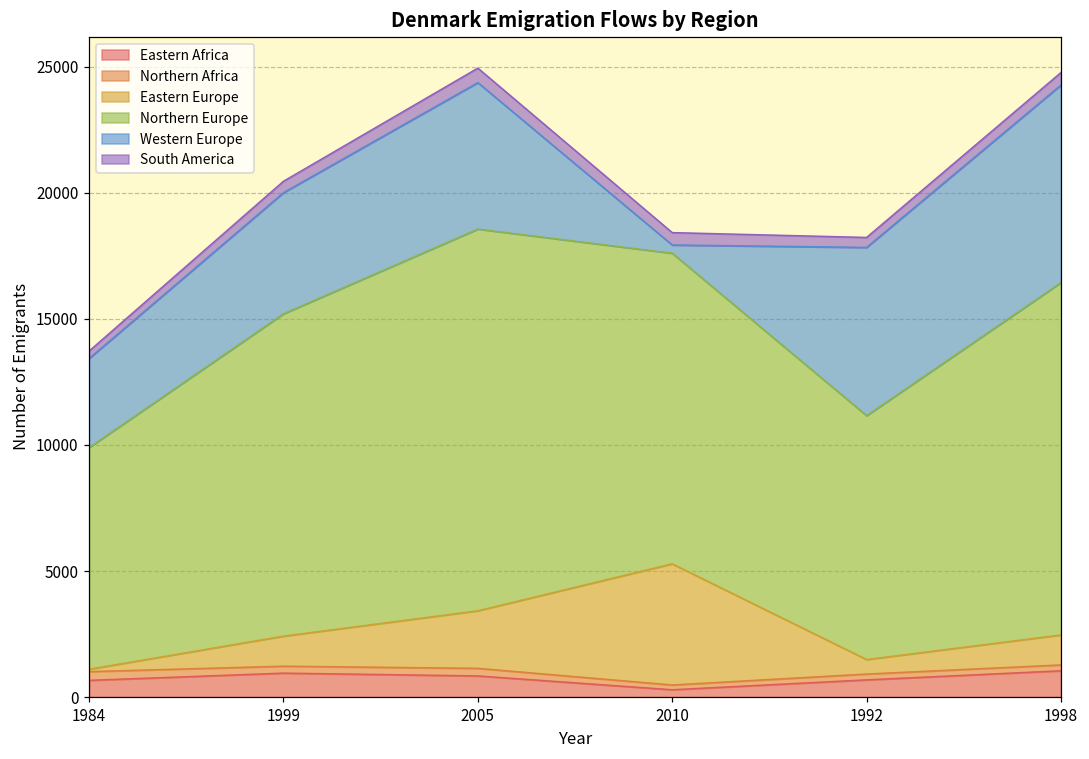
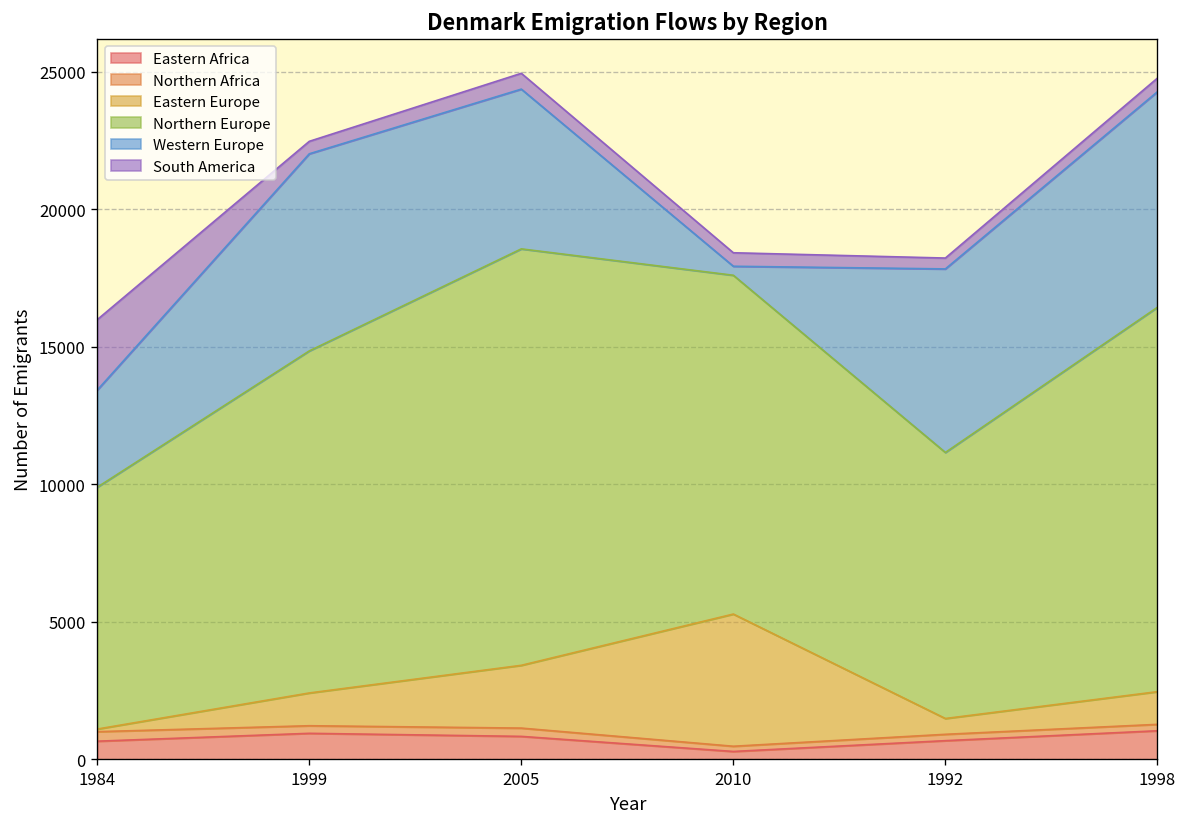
South America, 1984: 300 -> 2600
Northern Europe, 1999: 12800 -> 12400
Western Europe, 1999: 4800 -> 7200
